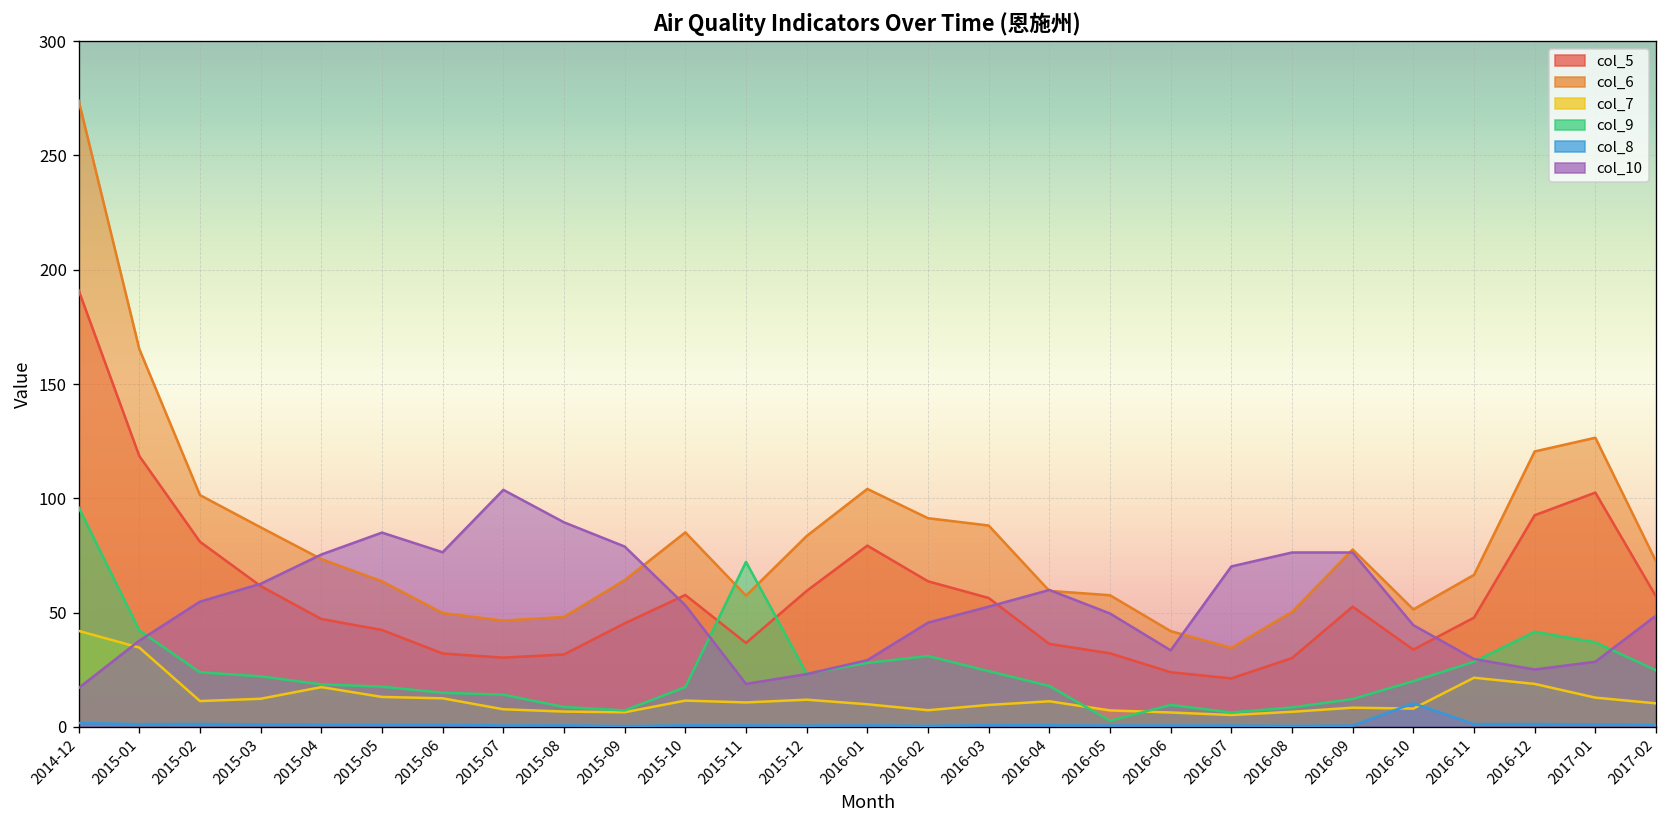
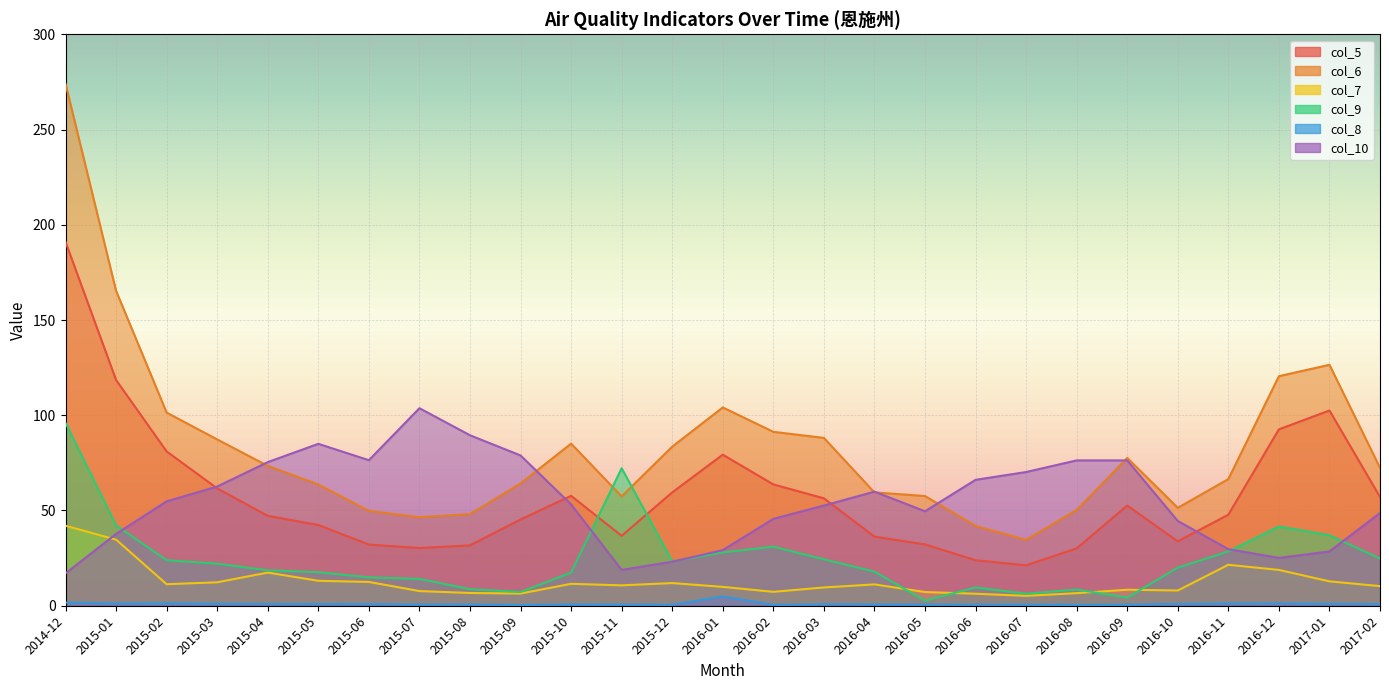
col_8, 2016-01: 1 -> 5
col_10, 2016-06: 34 -> 66
col_9, 2016-09: 12 -> 4
col_8, 2016-10: 10 -> 1
